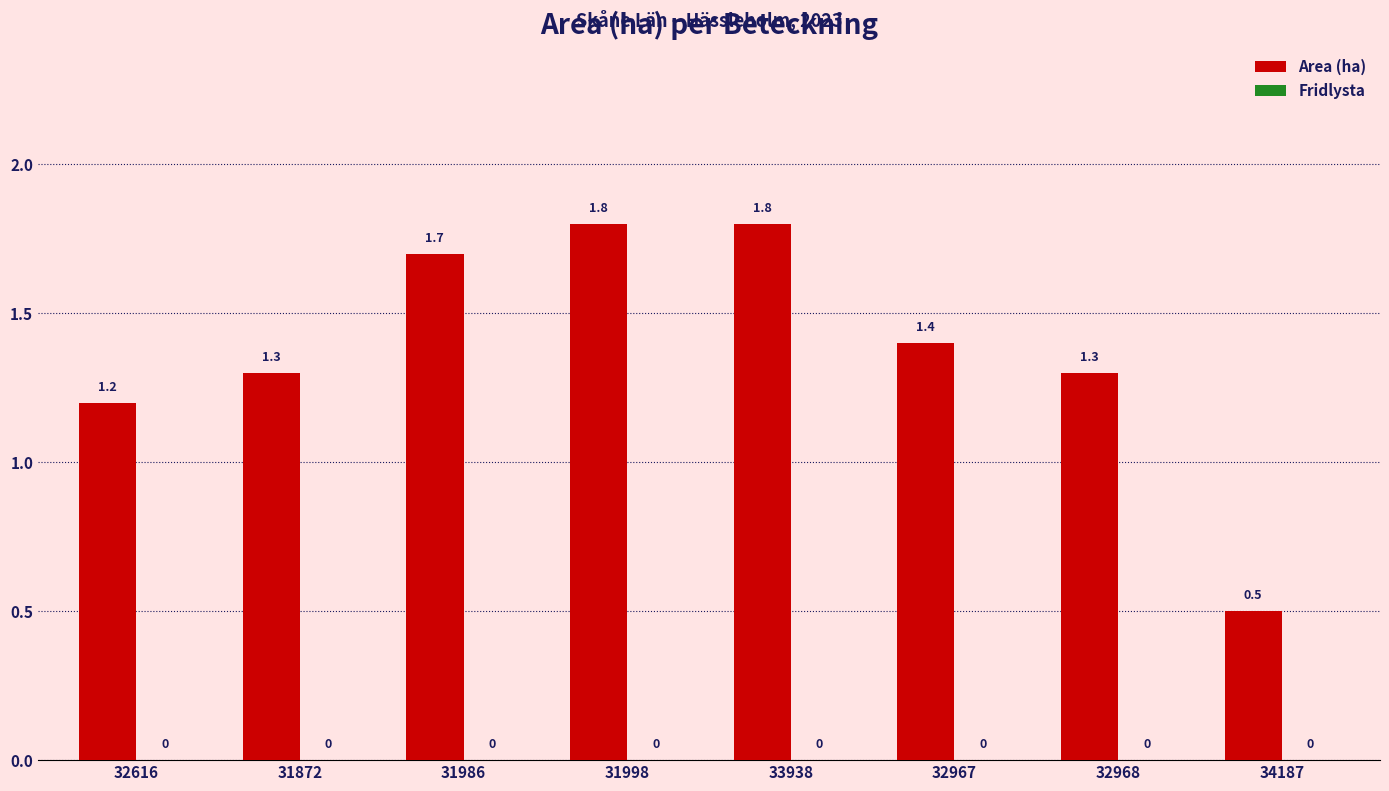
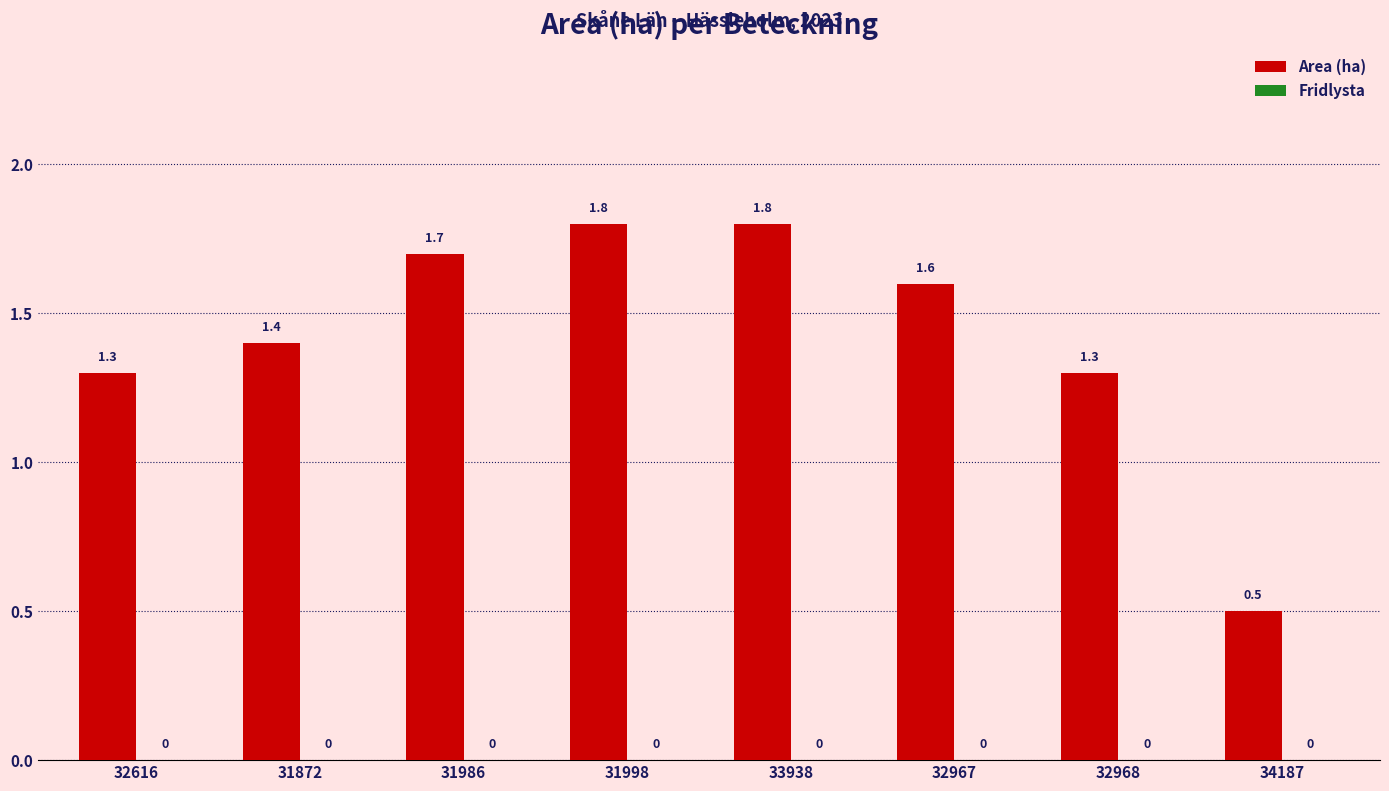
Area (ha), 32616: 1.2 -> 1.3
Area (ha), 31872: 1.3 -> 1.4
Area (ha), 32967: 1.4 -> 1.6
